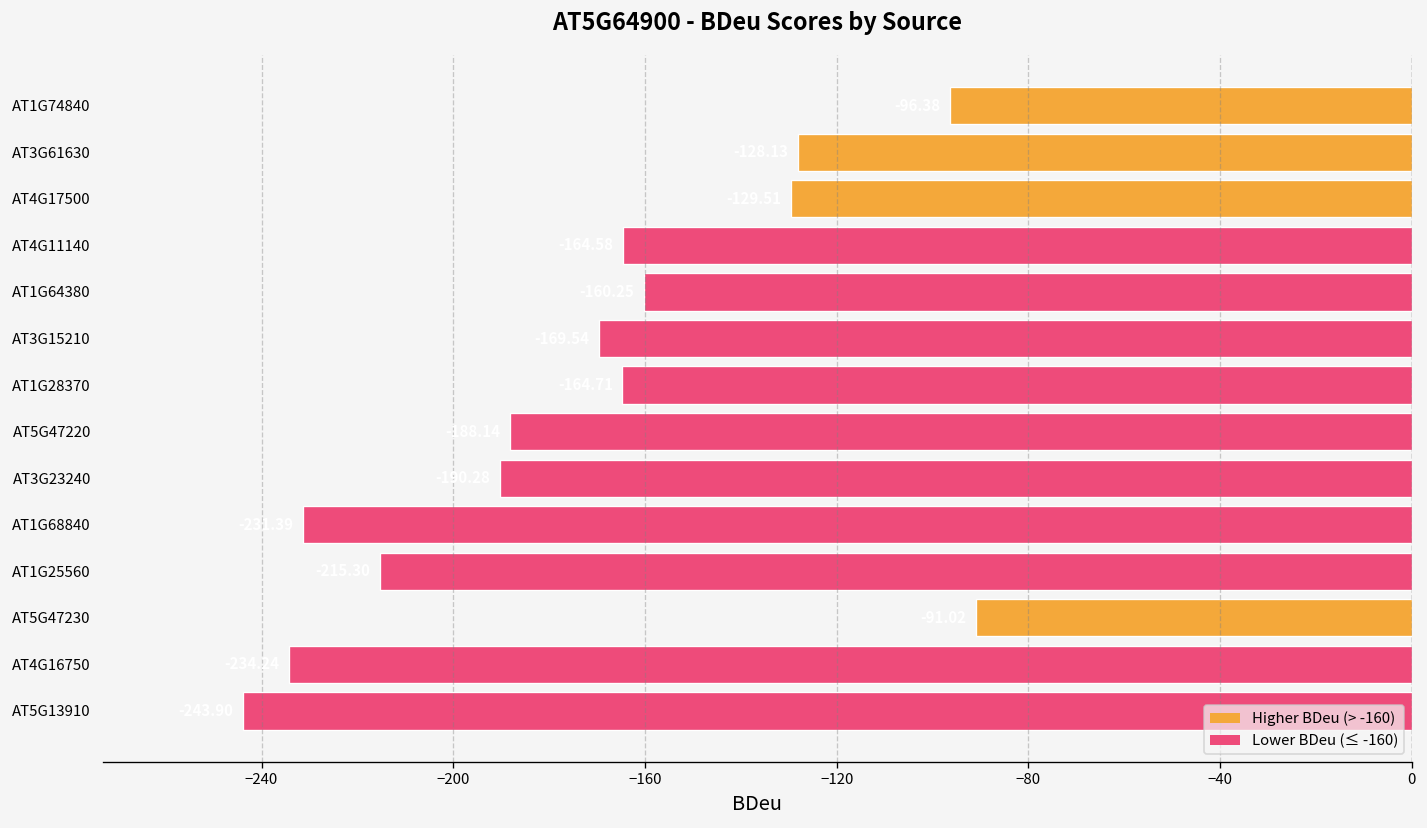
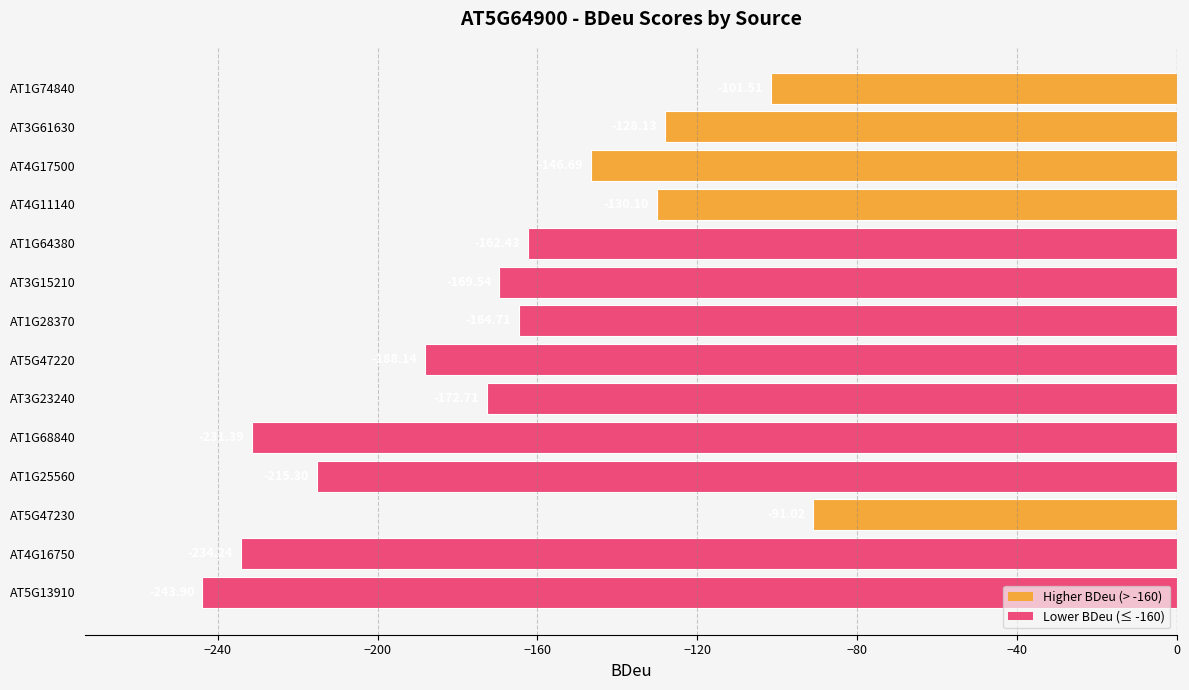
AT1G74840: -96 -> -102
AT4G17500: -130 -> -147
AT4G11140: -165 -> -130
AT1G64380: -160 -> -162
AT3G23240: -190 -> -173
